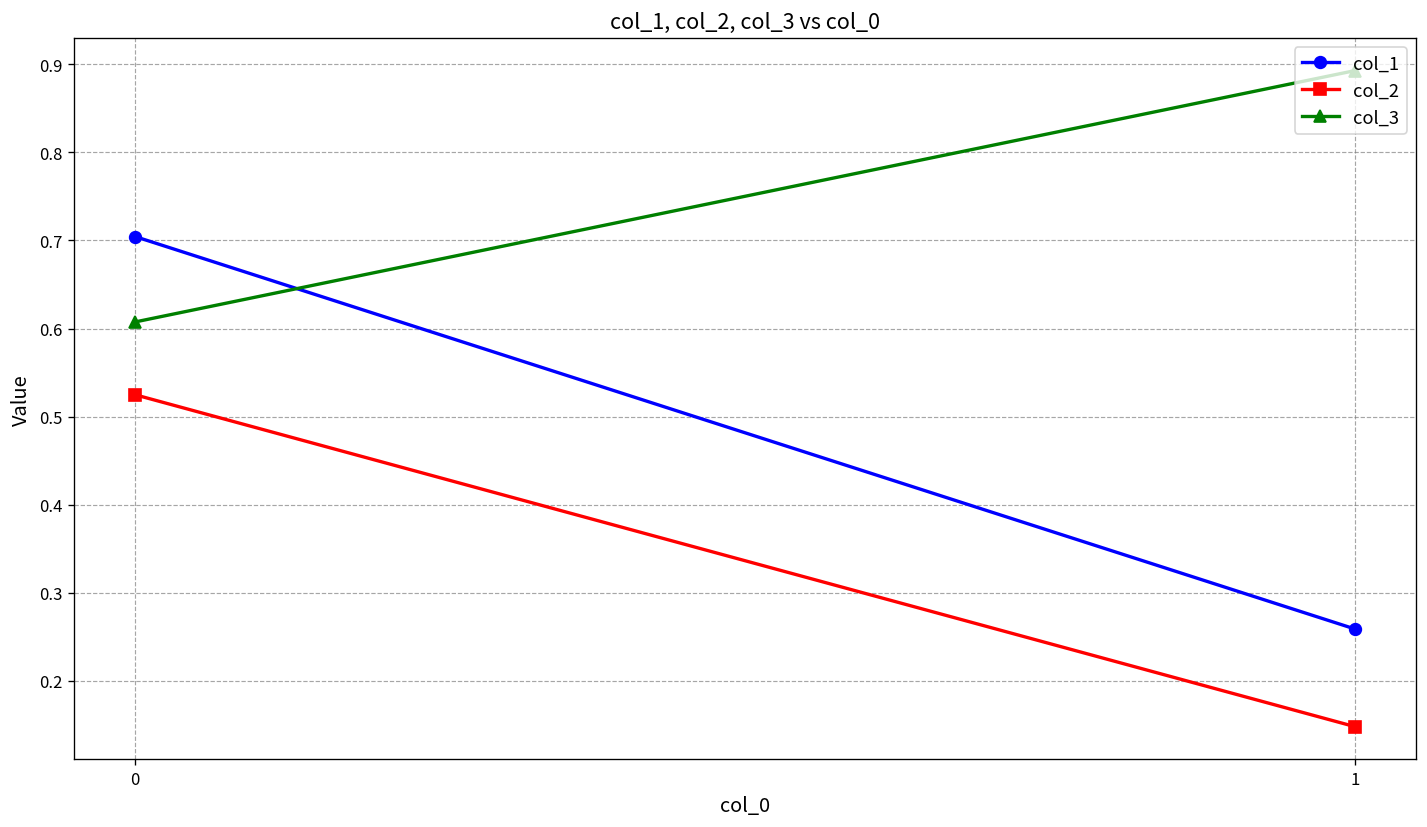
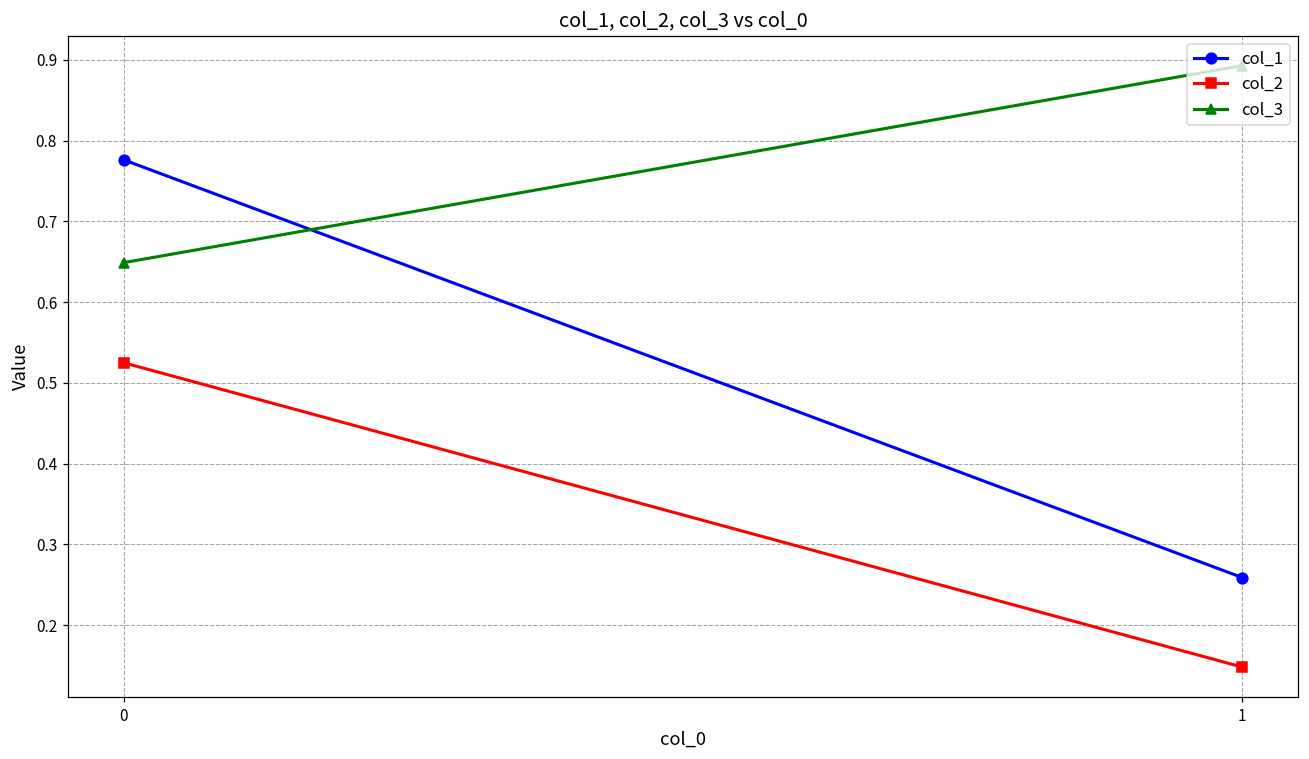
col_1, 0: 0.70 -> 0.78
col_3, 0: 0.61 -> 0.65
